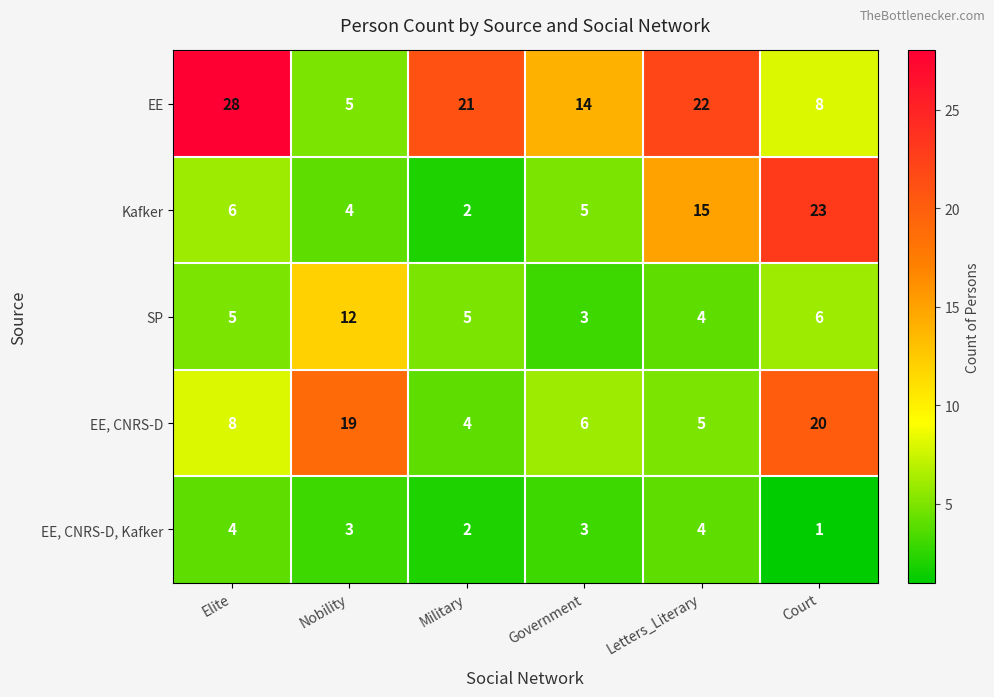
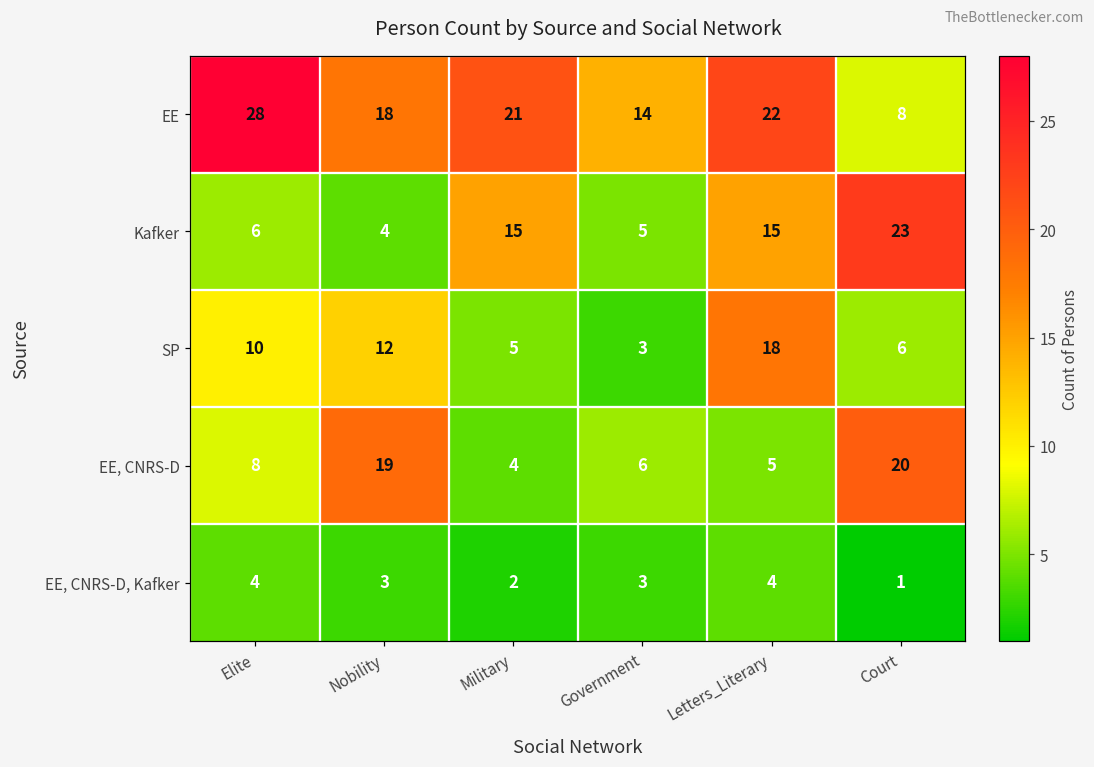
EE, Nobility: 5 -> 18
Kafker, Military: 2 -> 15
SP, Elite: 5 -> 10
SP, Letters_Literary: 4 -> 18
